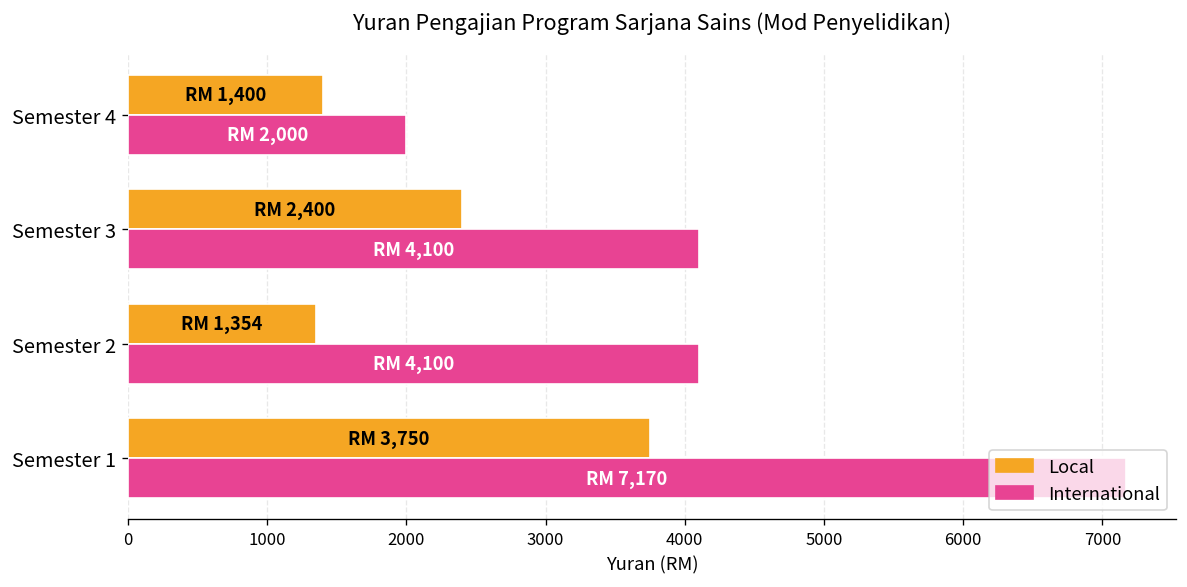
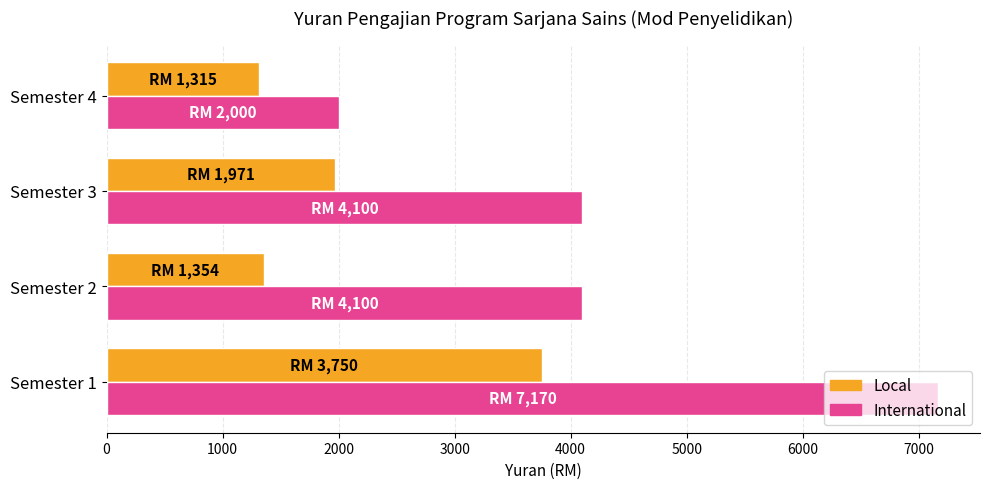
Local, Semester 4: 1,400 -> 1,315
Local, Semester 3: 2,400 -> 1,971
